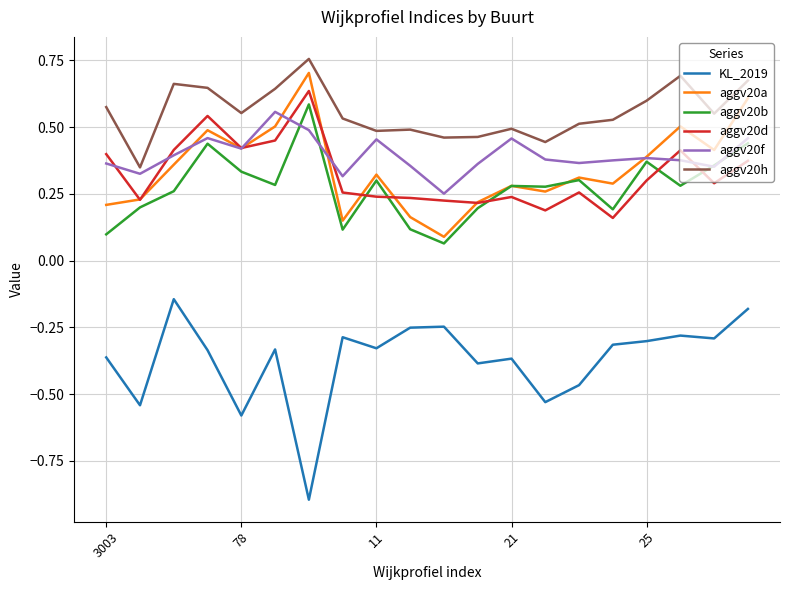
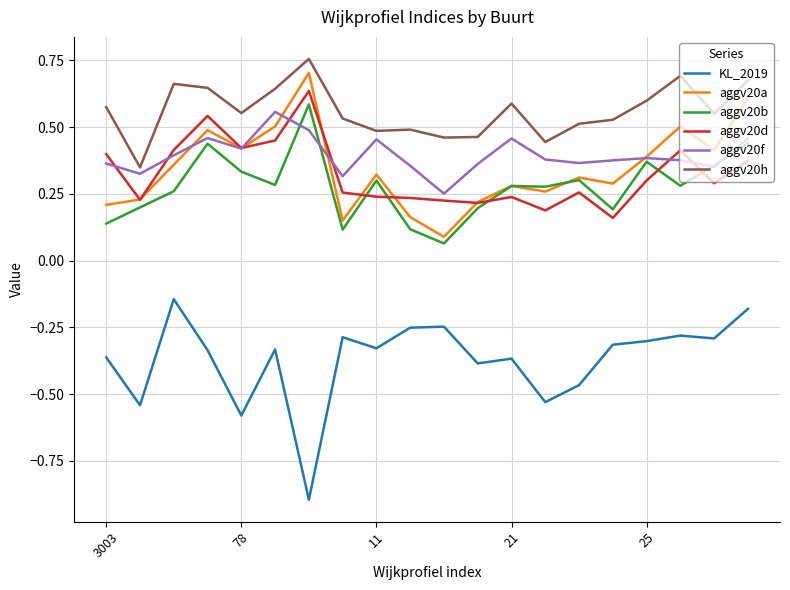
aggv20b, 3003: 0.10 -> 0.14
aggv20h, 21: 0.49 -> 0.59
